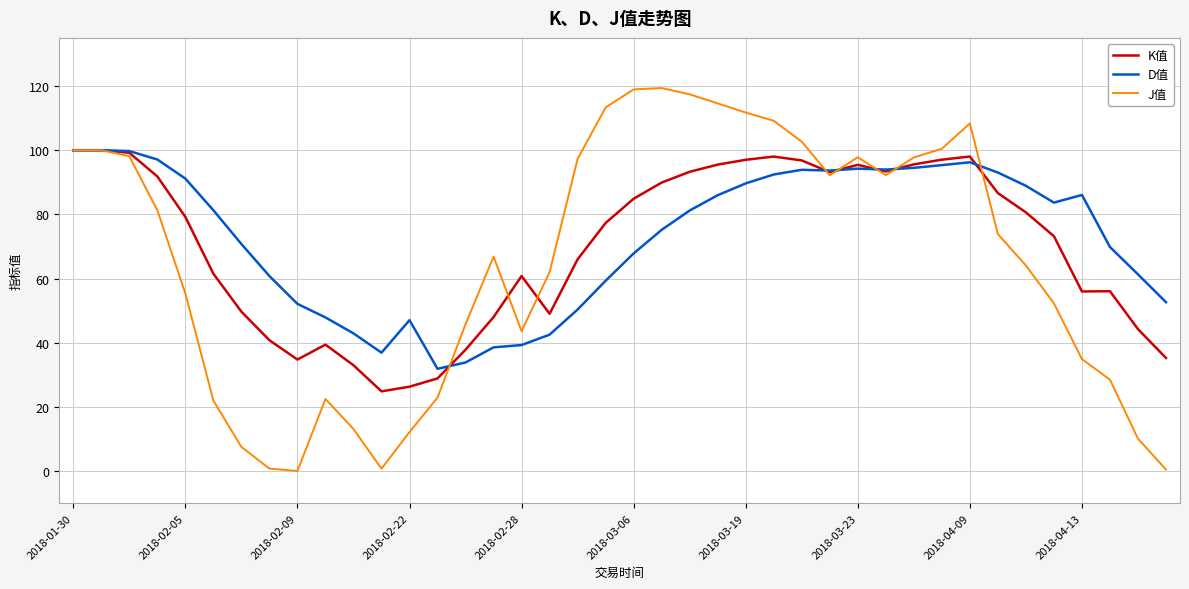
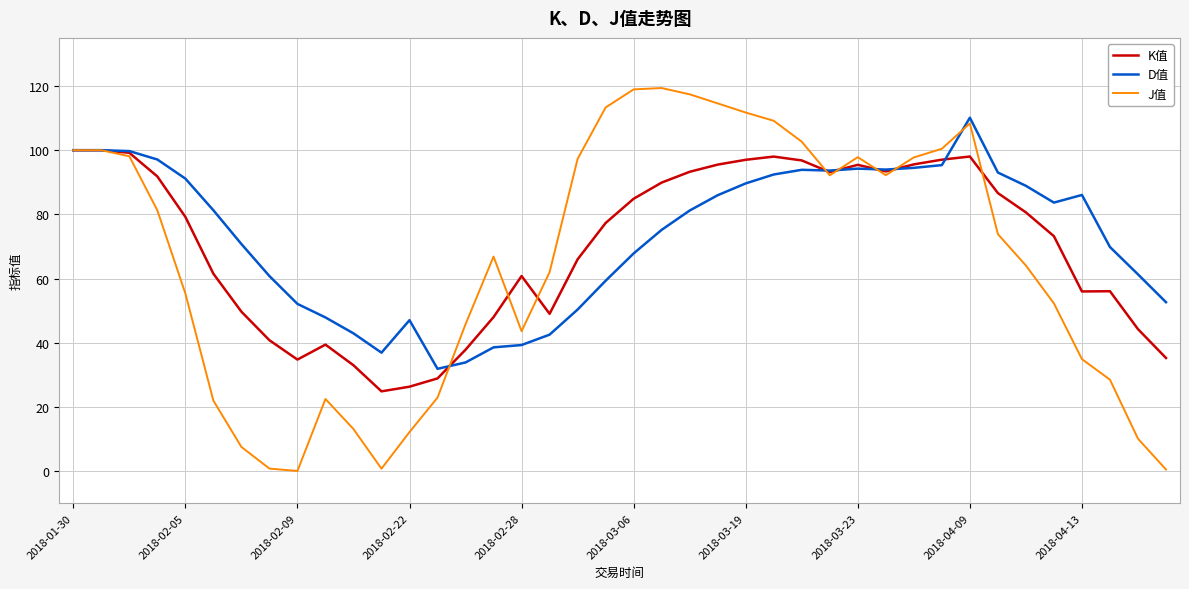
D值, 2018-04-09: 96 -> 110
